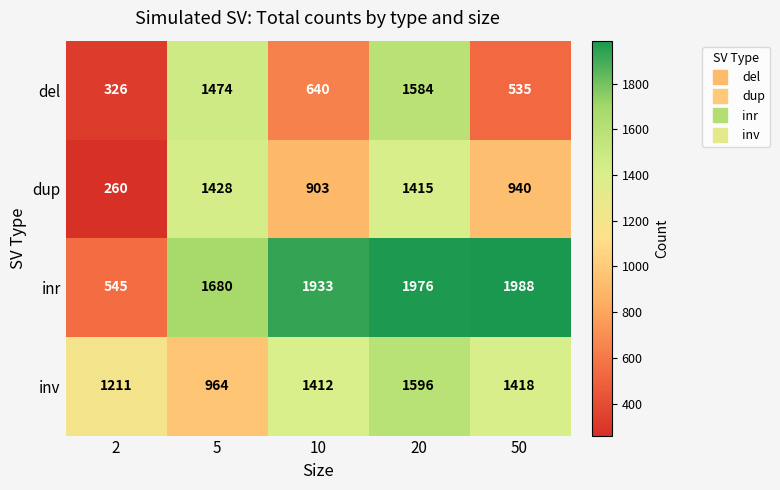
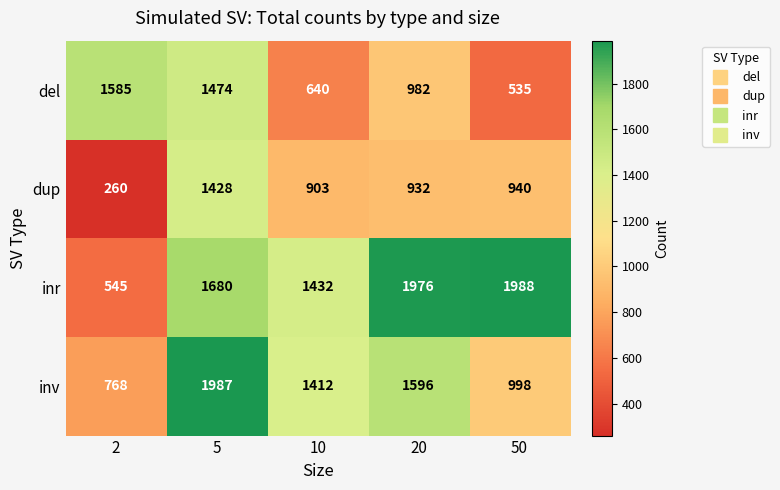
del, 2: 326 -> 1585
del, 20: 1584 -> 982
dup, 20: 1415 -> 932
inr, 10: 1933 -> 1432
inv, 2: 1211 -> 768
inv, 5: 964 -> 1987
inv, 50: 1418 -> 998
